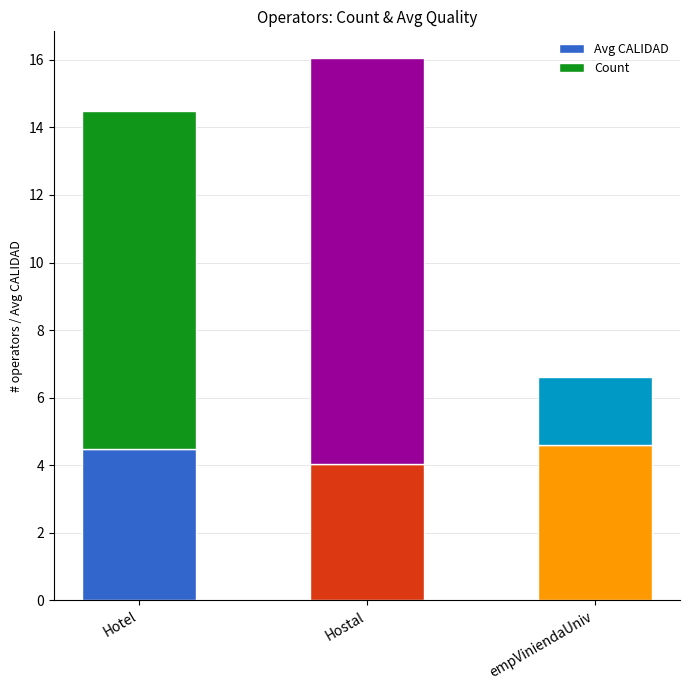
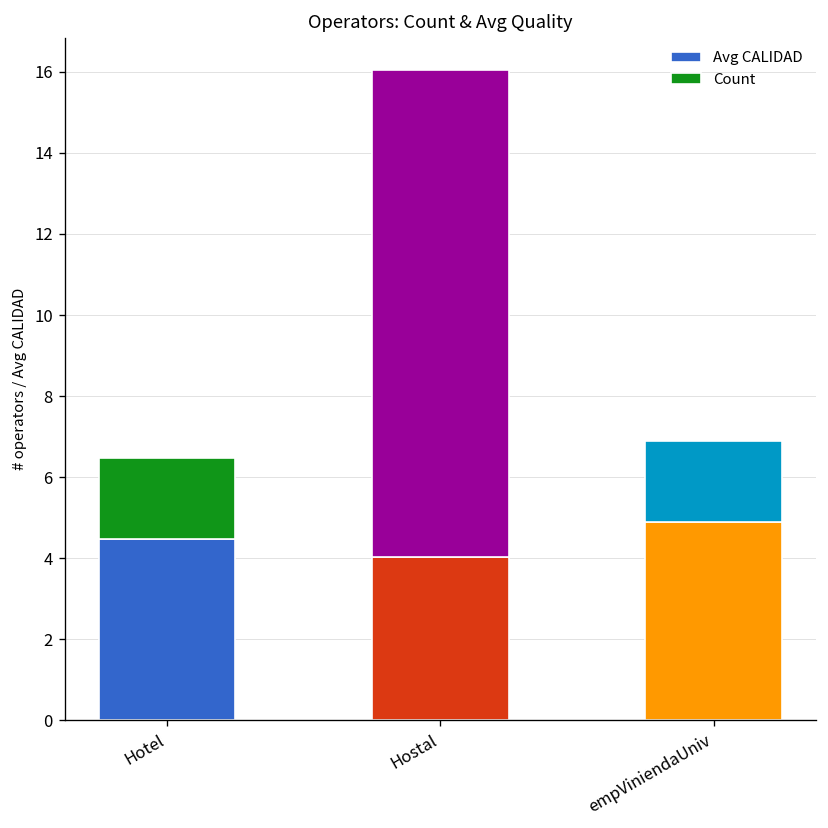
Count, Hotel: 10 -> 2
Avg CALIDAD, empViniendaUniv: 4.6 -> 4.9
